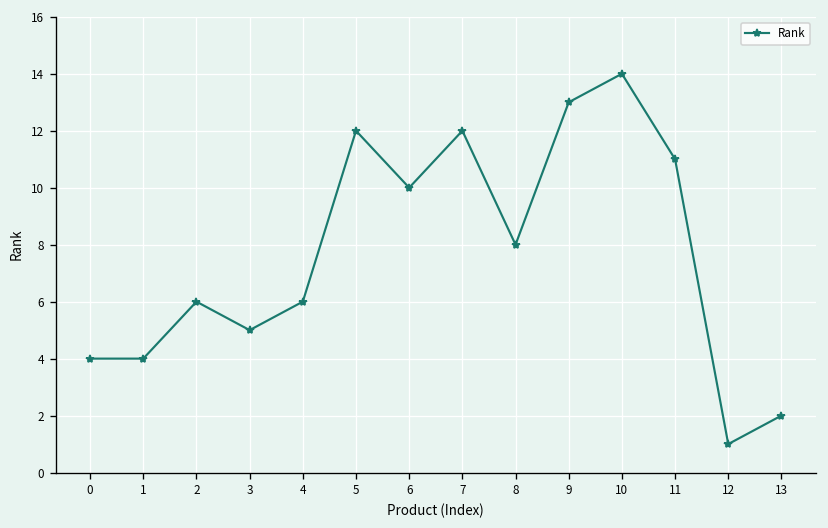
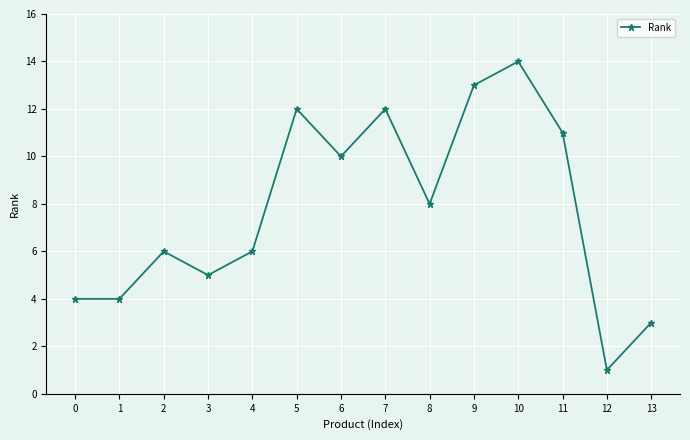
13: 2 -> 3
